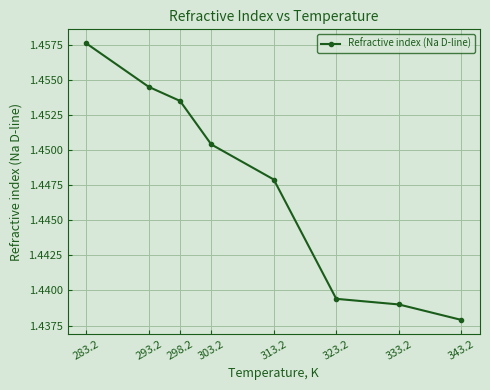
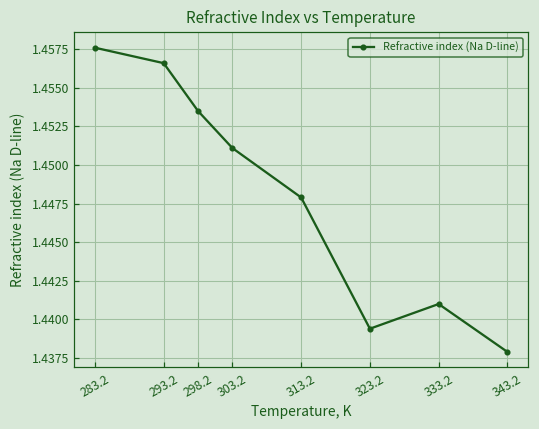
293.2: 1.4545 -> 1.4566
303.2: 1.4504 -> 1.4511
333.2: 1.439 -> 1.441
